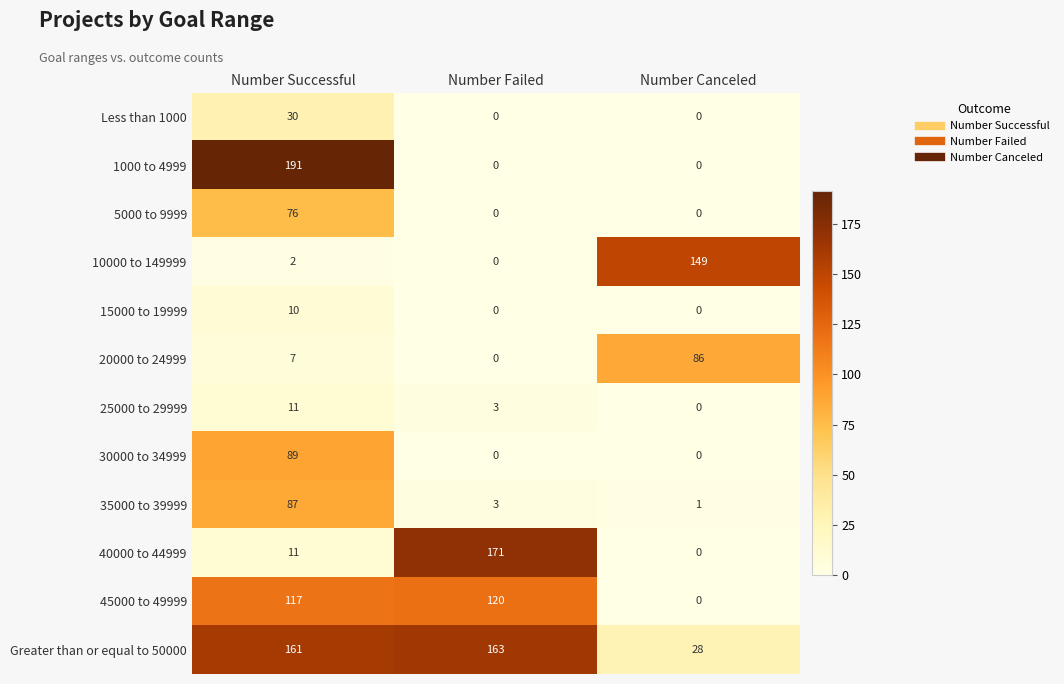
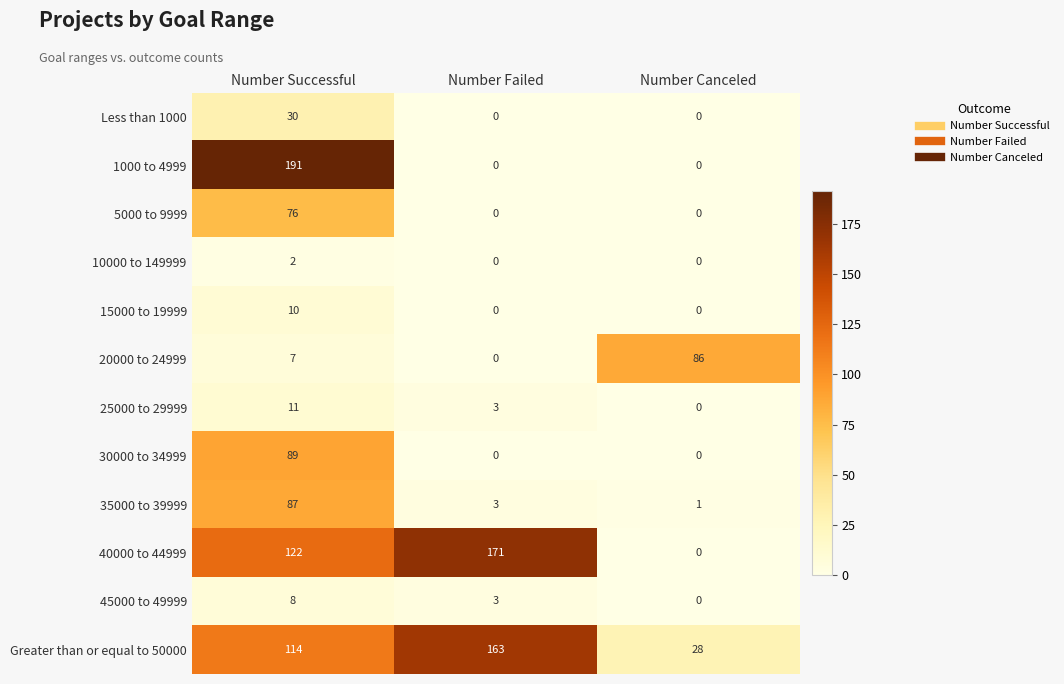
10000 to 149999, Number Canceled: 149 -> 0
40000 to 44999, Number Successful: 11 -> 122
45000 to 49999, Number Successful: 117 -> 8
45000 to 49999, Number Failed: 120 -> 3
Greater than or equal to 50000, Number Successful: 161 -> 114
